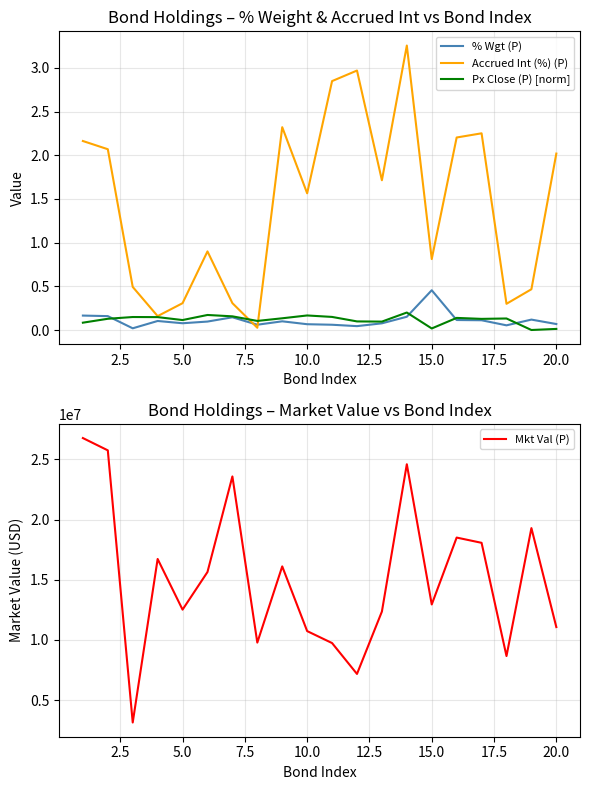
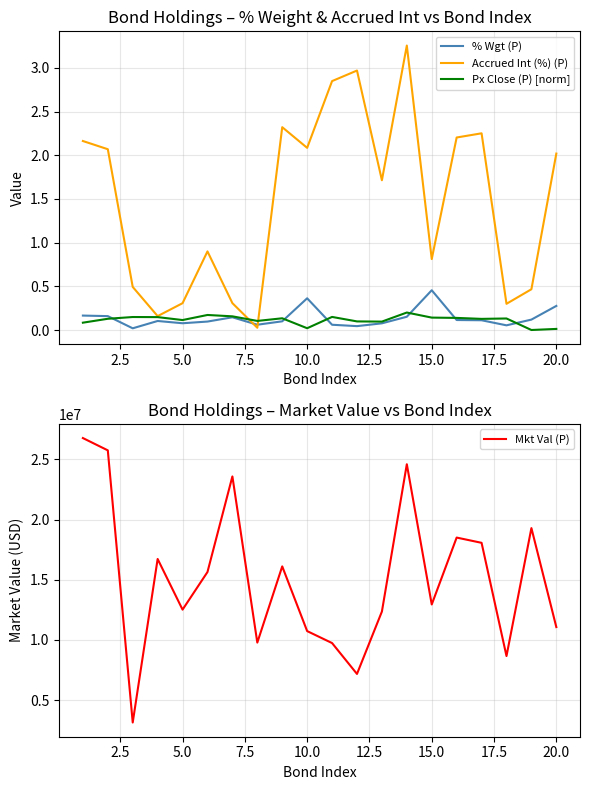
Bond Holdings – % Weight & Accrued Int vs Bond Index, % Wgt (P), 10.0: 0.1 -> 0.4
Bond Holdings – % Weight & Accrued Int vs Bond Index, Accrued Int (%) (P), 10.0: 1.6 -> 2.1
Bond Holdings – % Weight & Accrued Int vs Bond Index, Px Close (P) [norm], 10.0: 0.2 -> 0.0
Bond Holdings – % Weight & Accrued Int vs Bond Index, Px Close (P) [norm], 15.0: 0.0 -> 0.1
Bond Holdings – % Weight & Accrued Int vs Bond Index, % Wgt (P), 20.0: 0.1 -> 0.3
